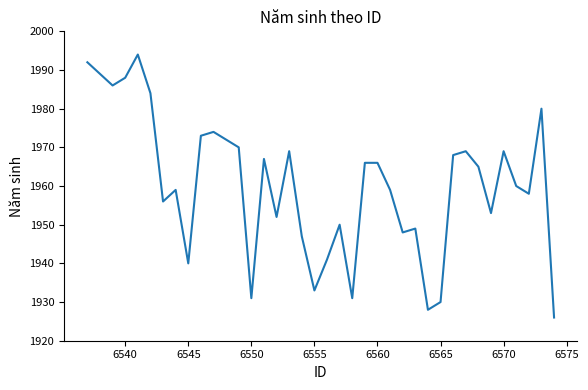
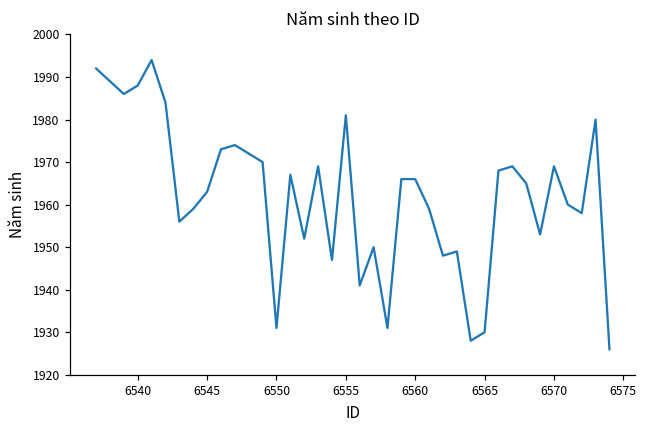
6545: 1940 -> 1963
6555: 1933 -> 1981
